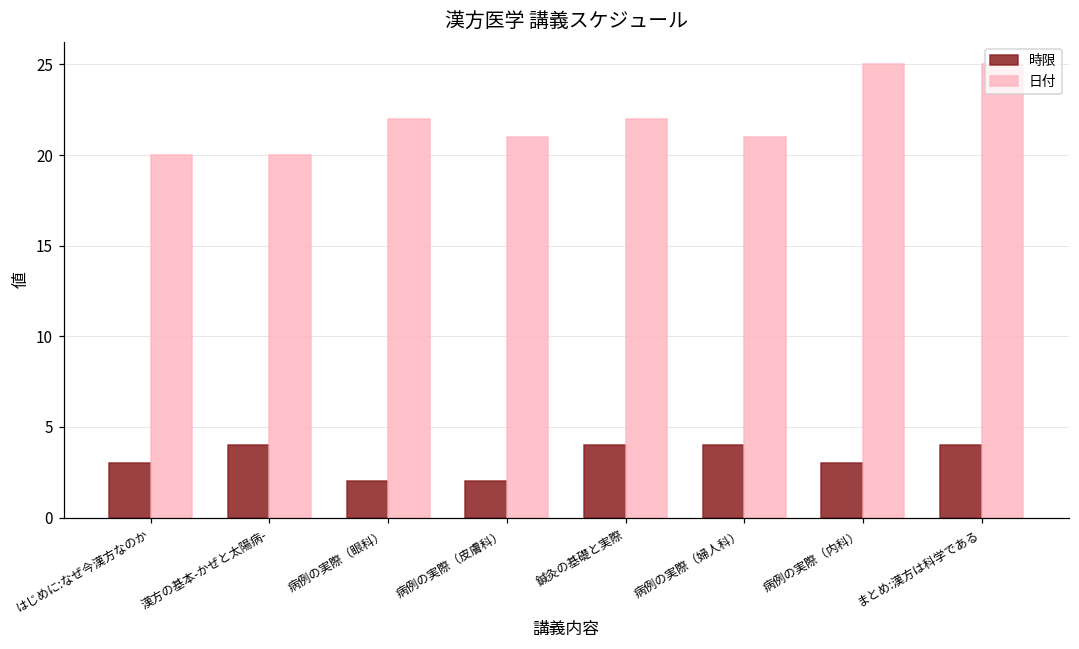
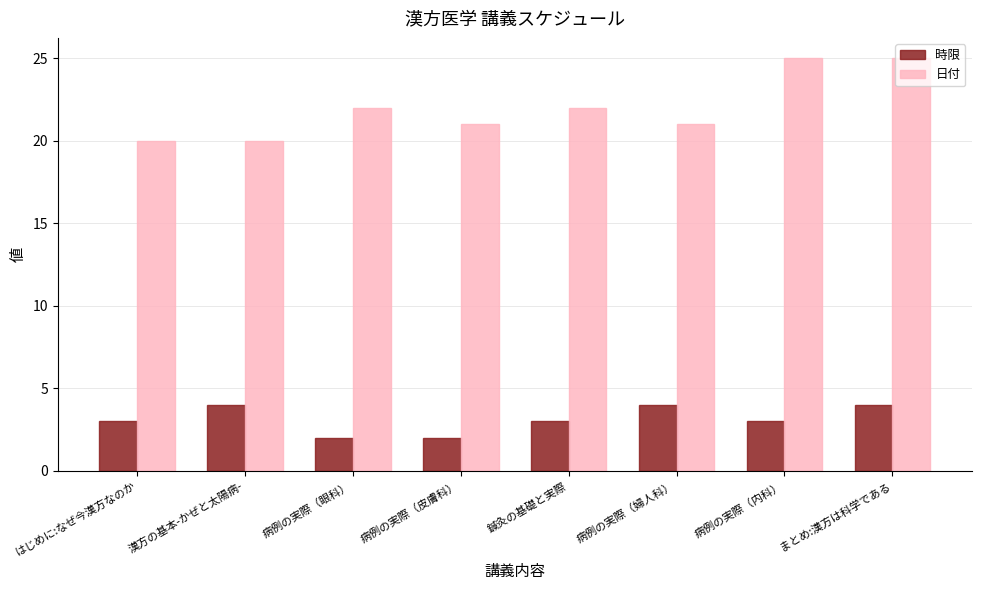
時限, 鍼灸の基礎と実際: 4 -> 3
